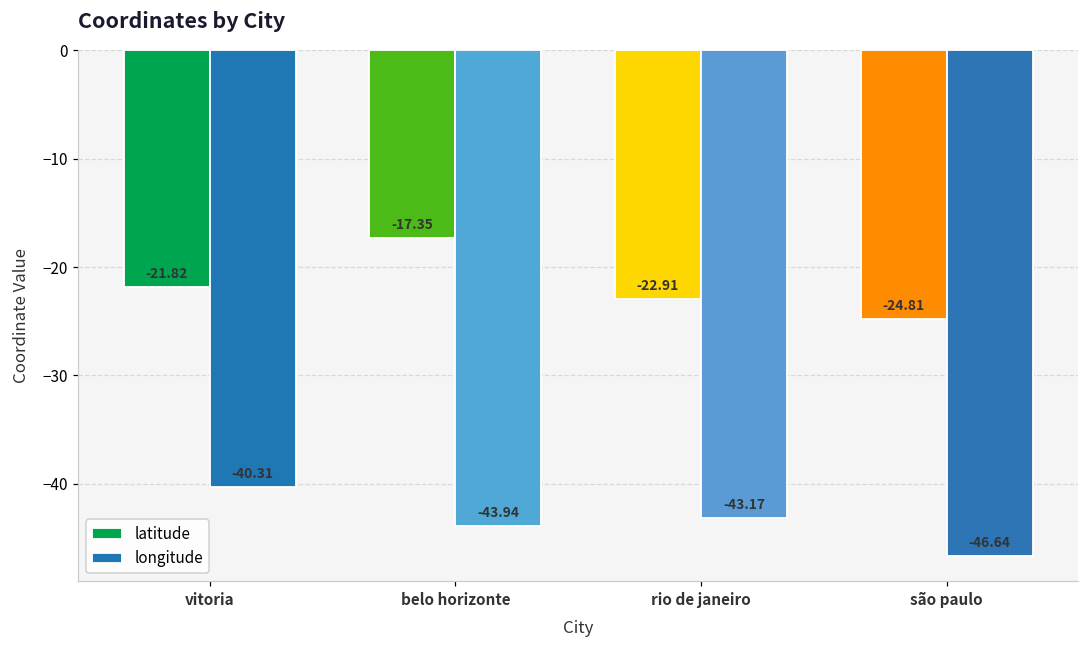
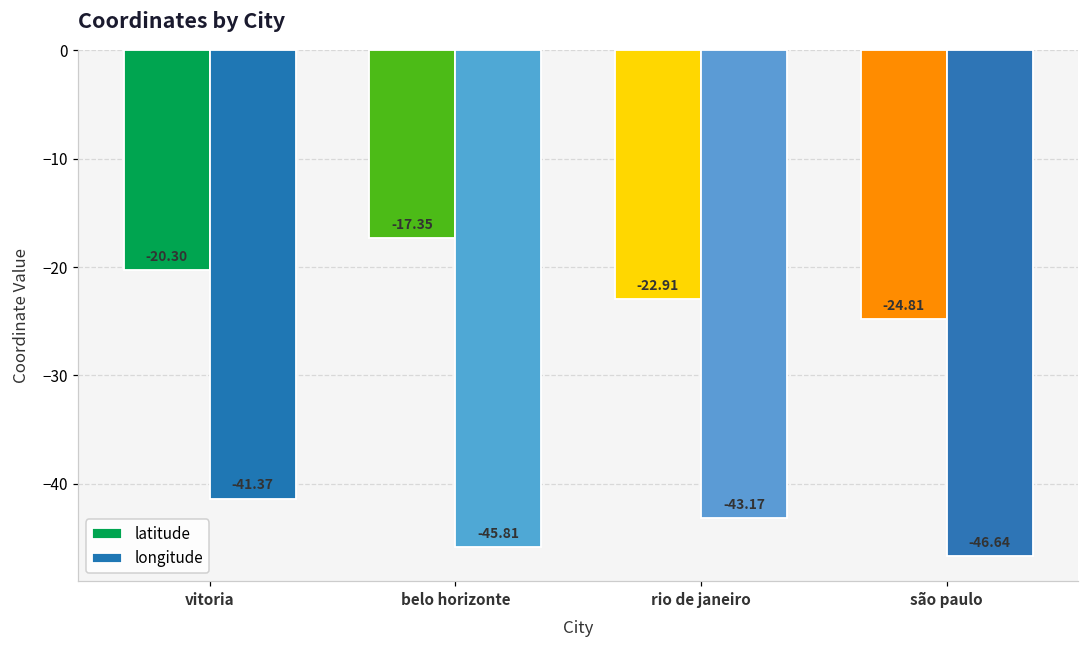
latitude, vitoria: -21.82 -> -20.30
longitude, vitoria: -40.31 -> -41.37
longitude, belo horizonte: -43.94 -> -45.81
